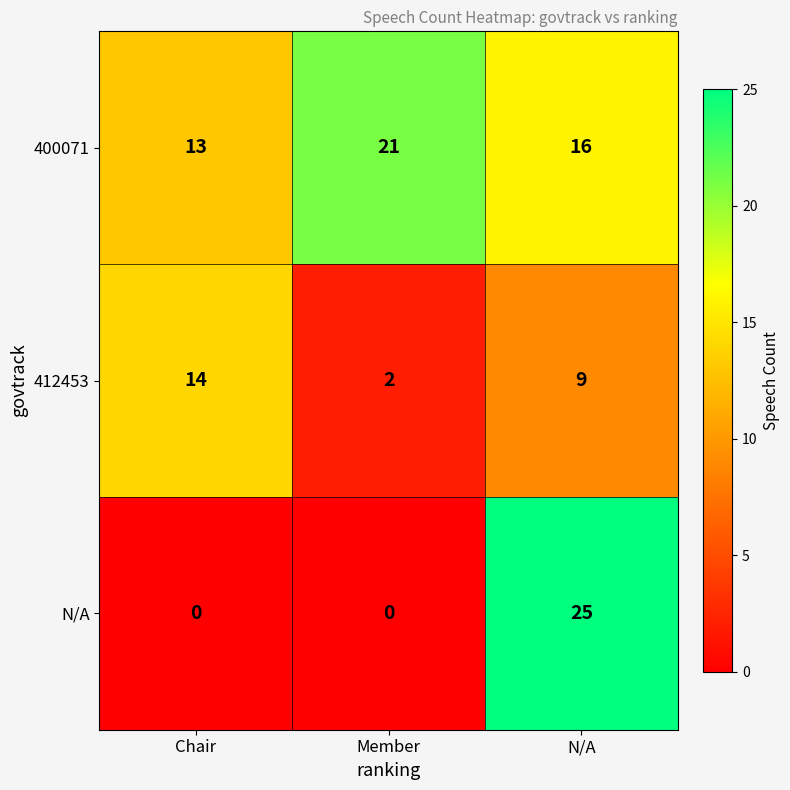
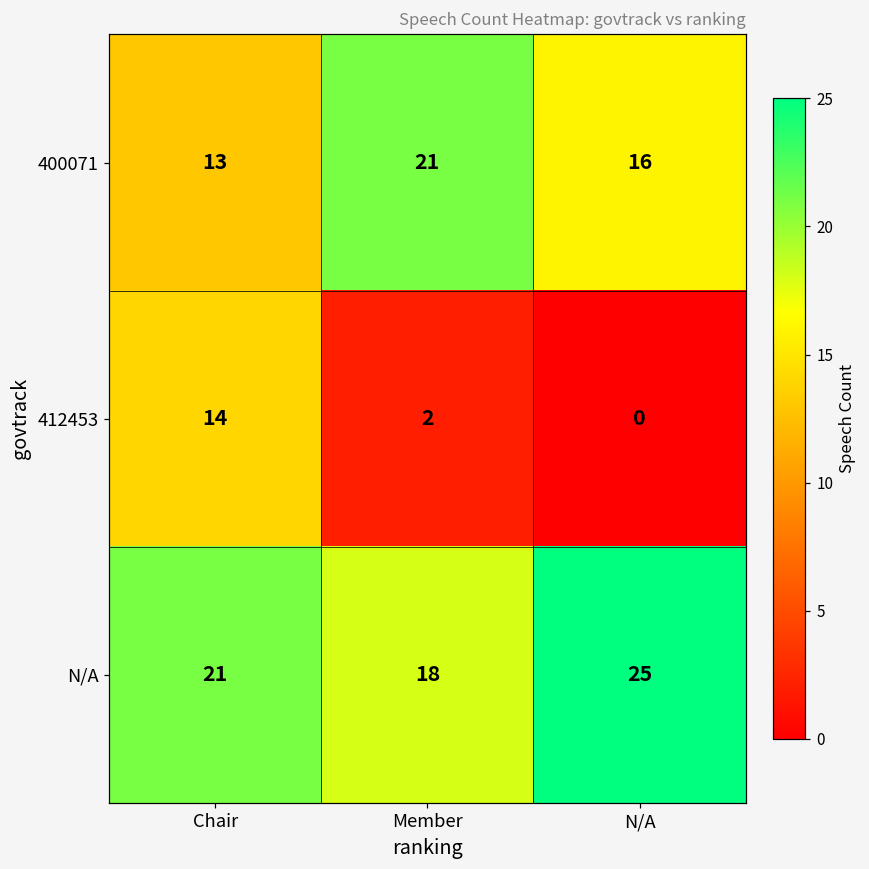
412453, N/A: 9 -> 0
N/A, Chair: 0 -> 21
N/A, Member: 0 -> 18
